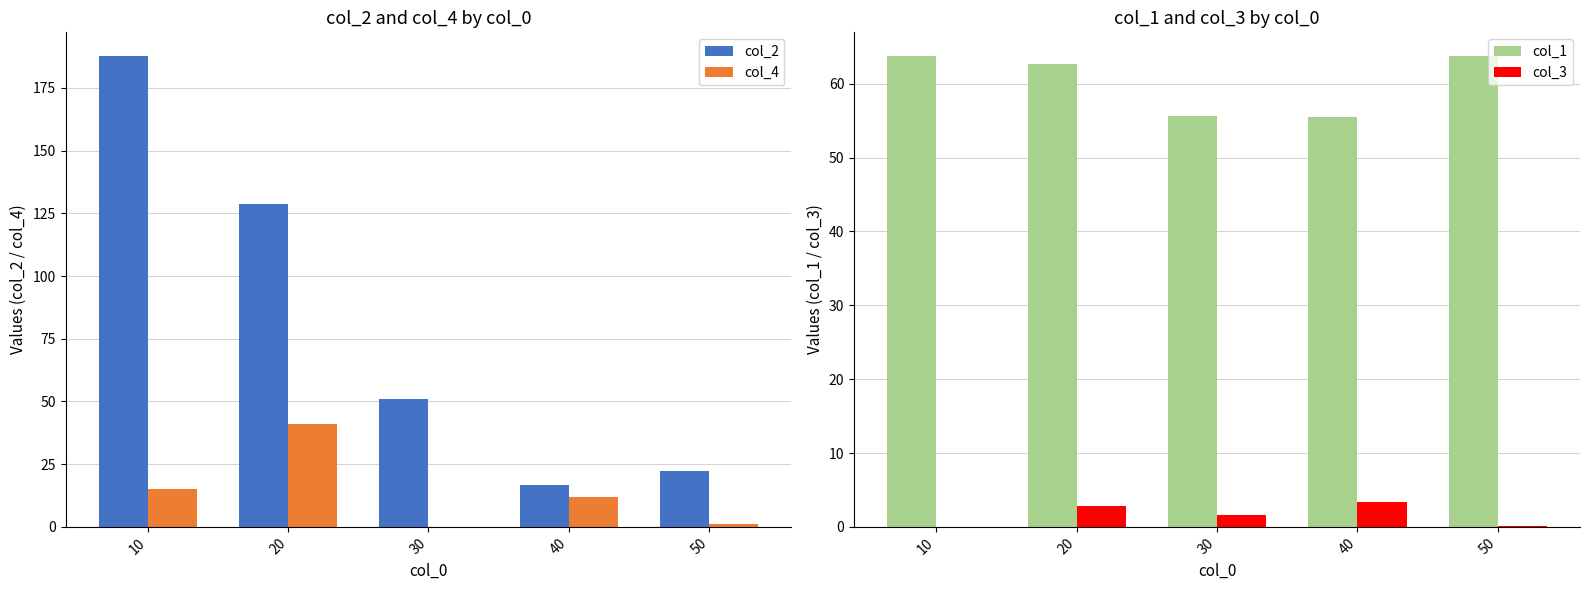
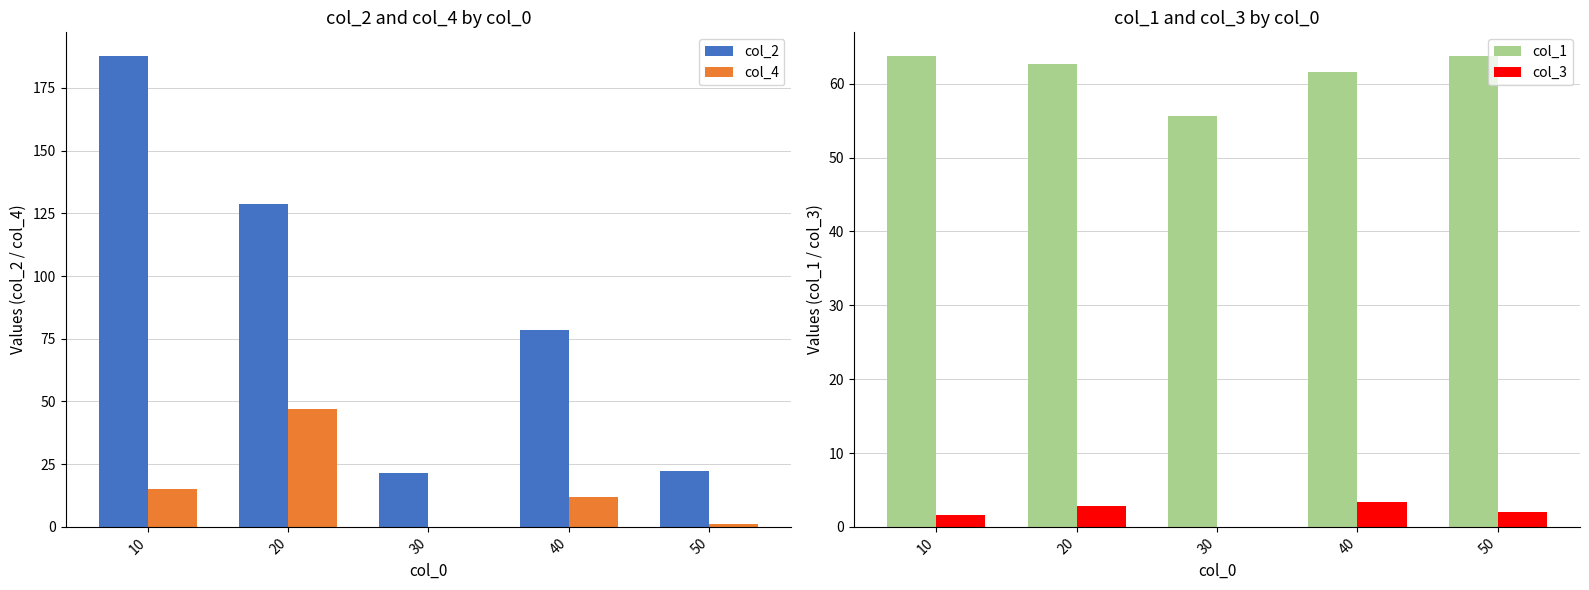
col_2 and col_4 by col_0, col_4, 20: 41 -> 47
col_2 and col_4 by col_0, col_2, 30: 51 -> 22
col_2 and col_4 by col_0, col_2, 40: 17 -> 78
col_1 and col_3 by col_0, col_3, 10: 0 -> 2
col_1 and col_3 by col_0, col_3, 30: 2 -> 0
col_1 and col_3 by col_0, col_1, 40: 56 -> 62
col_1 and col_3 by col_0, col_3, 50: 0 -> 2
